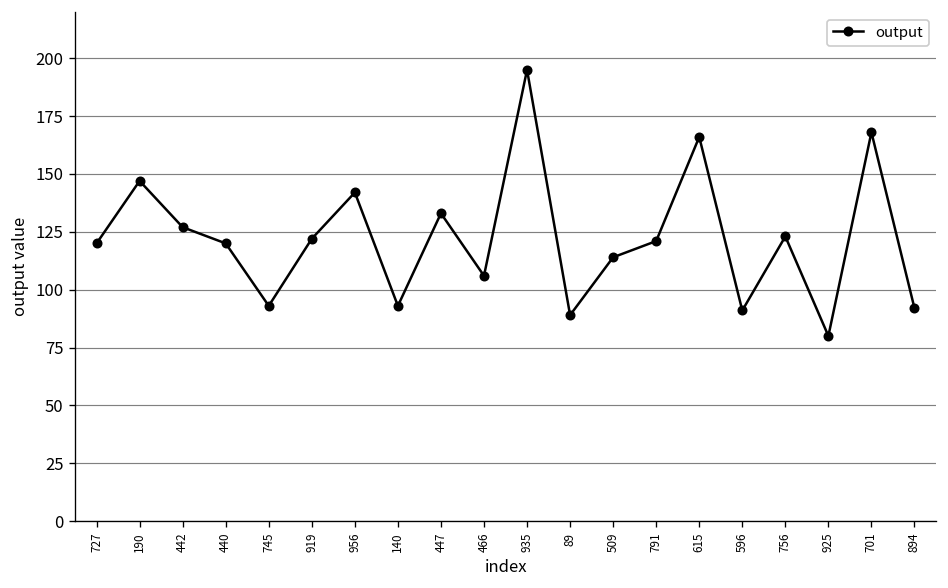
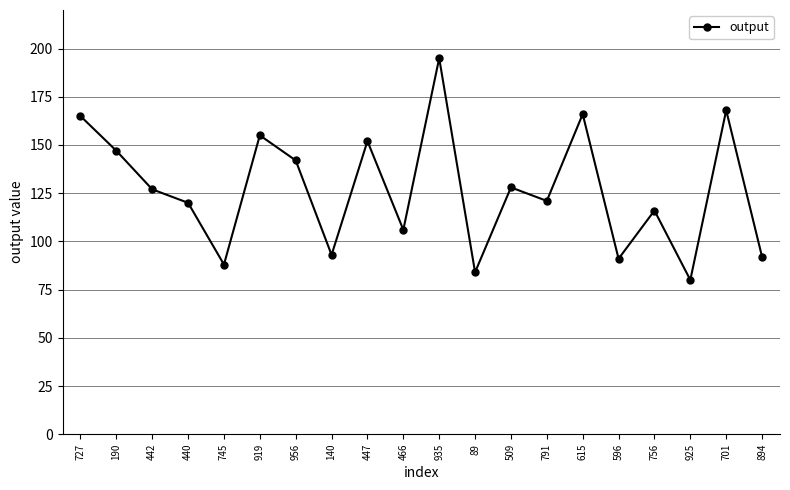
727: 120 -> 165
745: 93 -> 88
919: 122 -> 155
447: 133 -> 152
89: 89 -> 84
509: 114 -> 128
756: 123 -> 116
